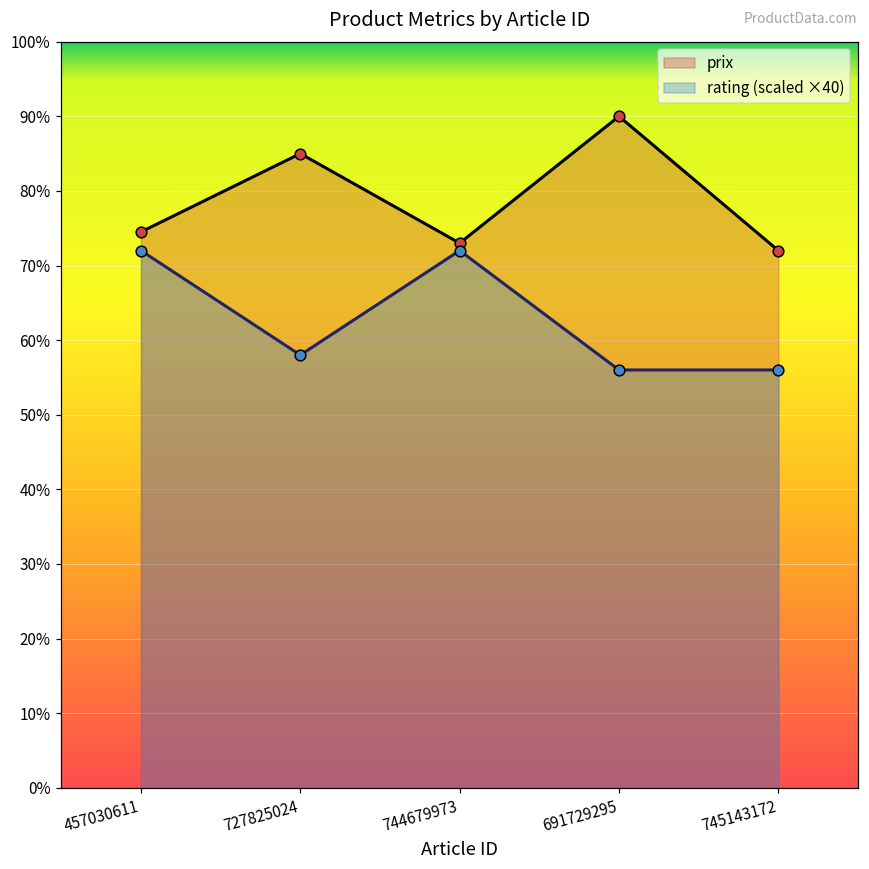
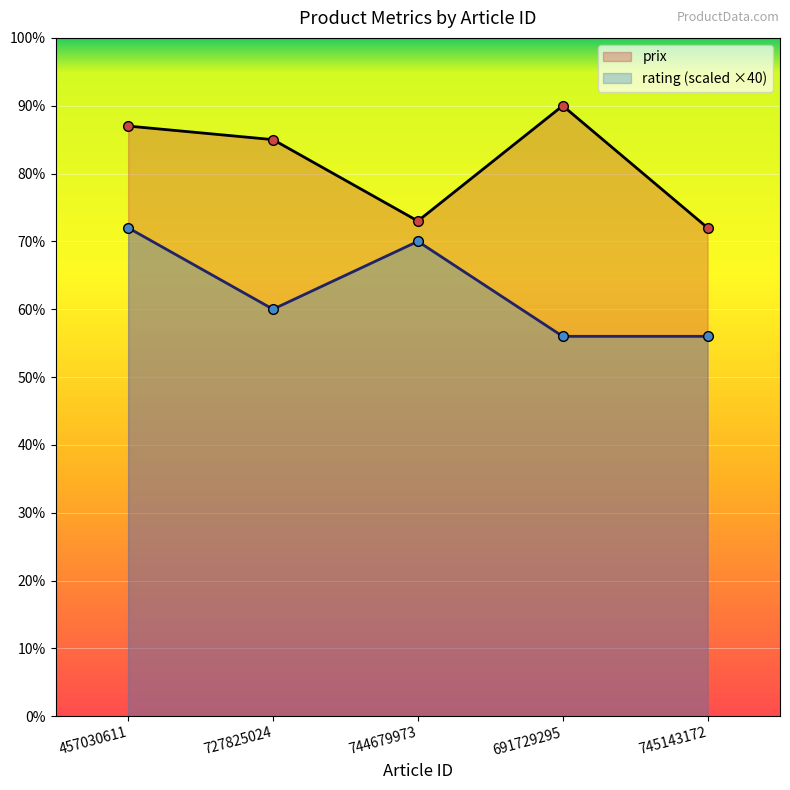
prix, 457030611: 75% -> 87%
rating (scaled ×40), 727825024: 58% -> 60%
rating (scaled ×40), 744679973: 72% -> 70%
